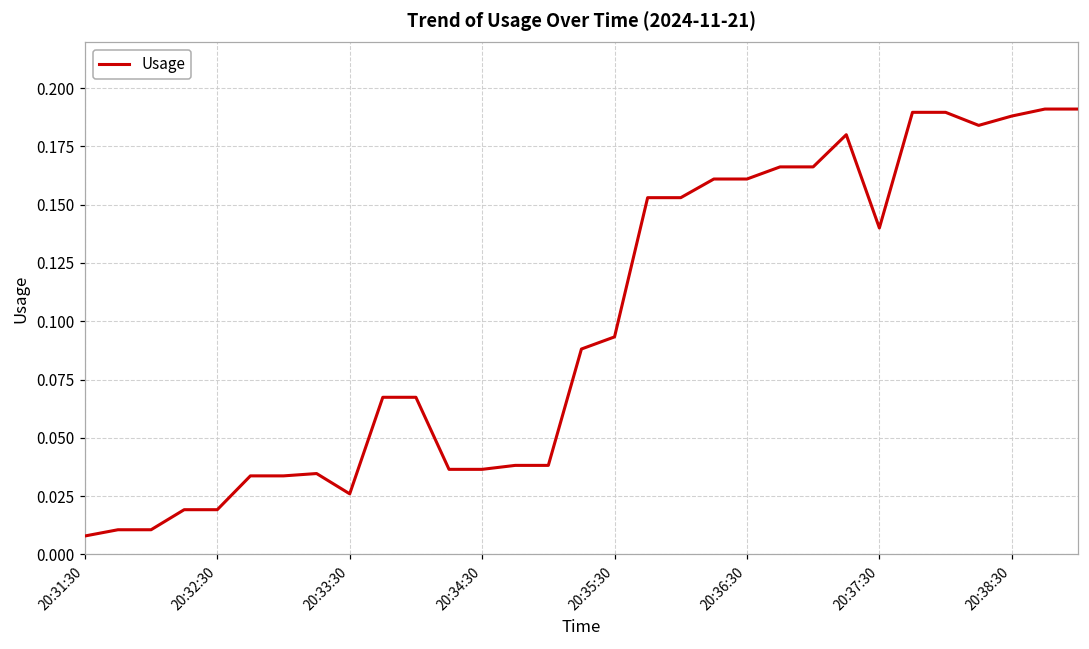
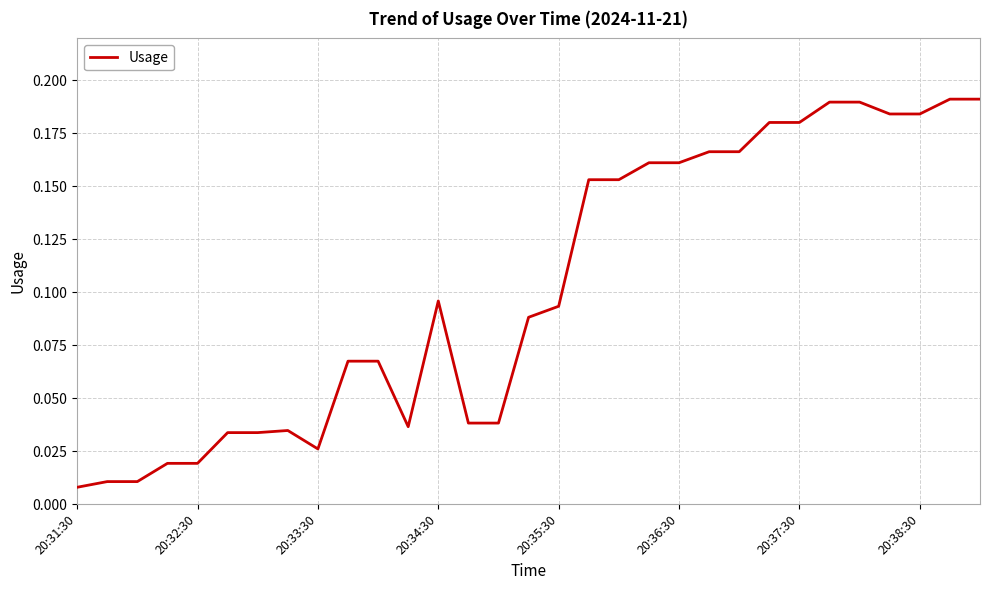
20:34:30: 0.037 -> 0.096
20:37:30: 0.14 -> 0.18
20:38:30: 0.188 -> 0.184
